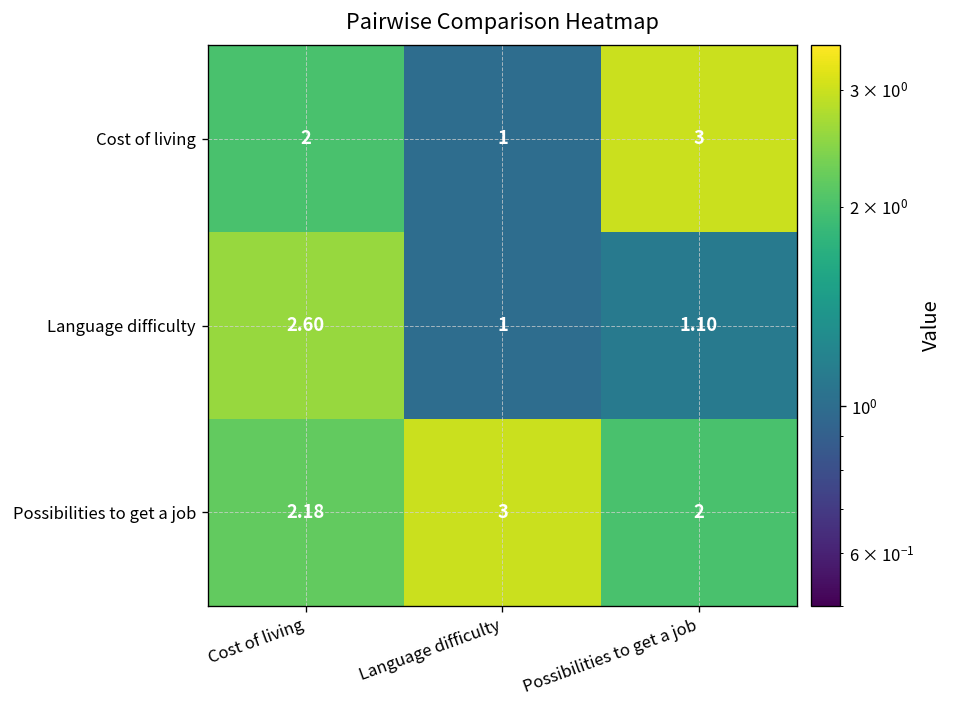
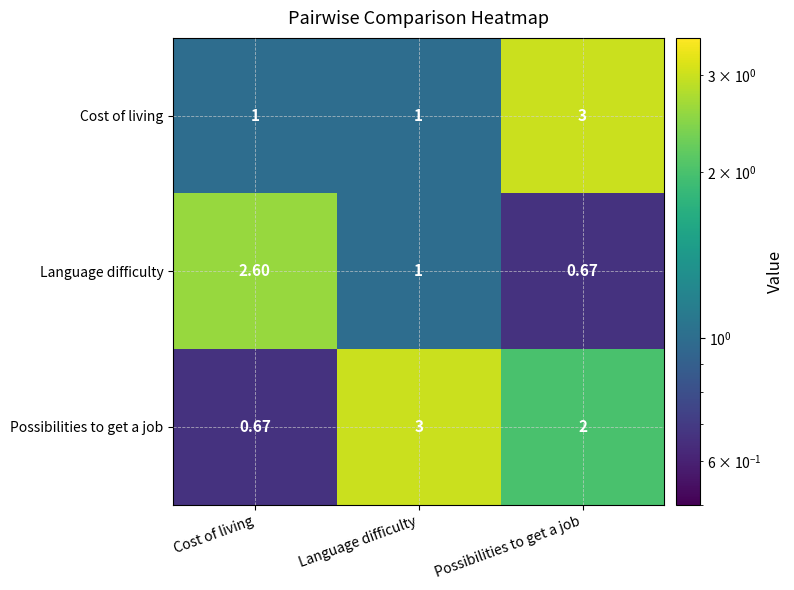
Cost of living, Cost of living: 2 -> 1
Language difficulty, Possibilities to get a job: 1.10 -> 0.67
Possibilities to get a job, Cost of living: 2.18 -> 0.67
